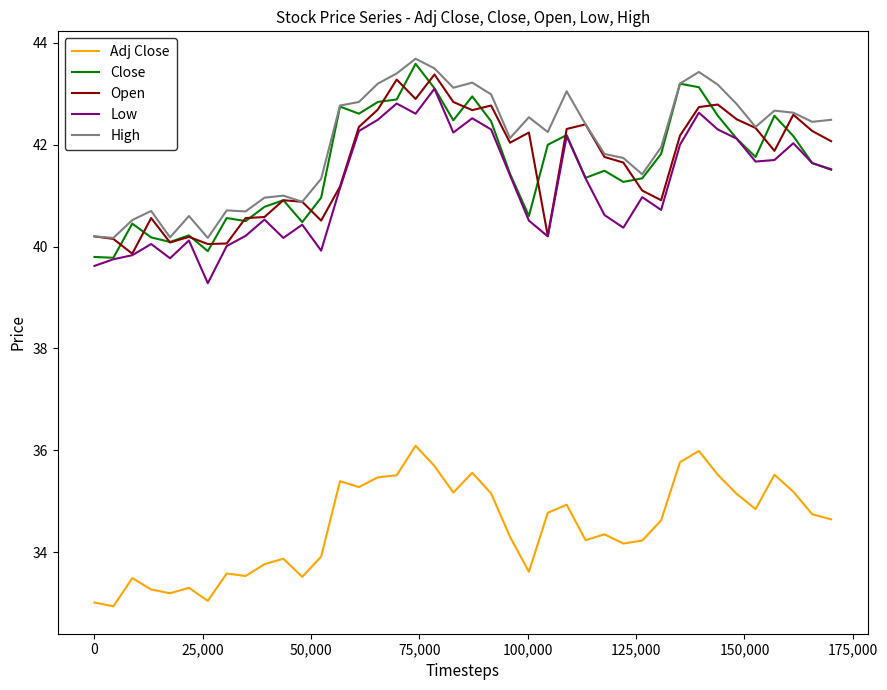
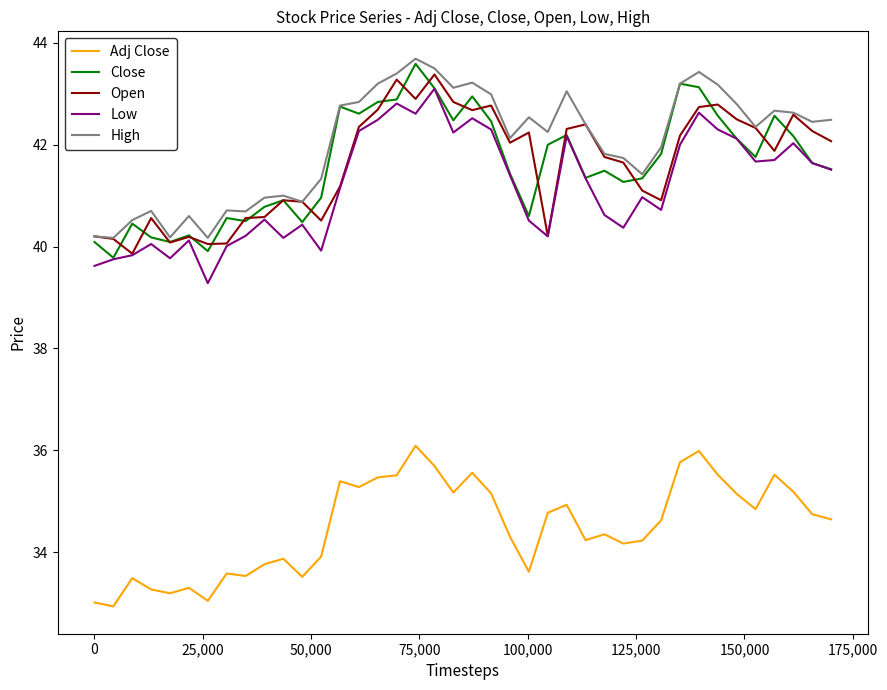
Close, 0: 39.8 -> 40.1
